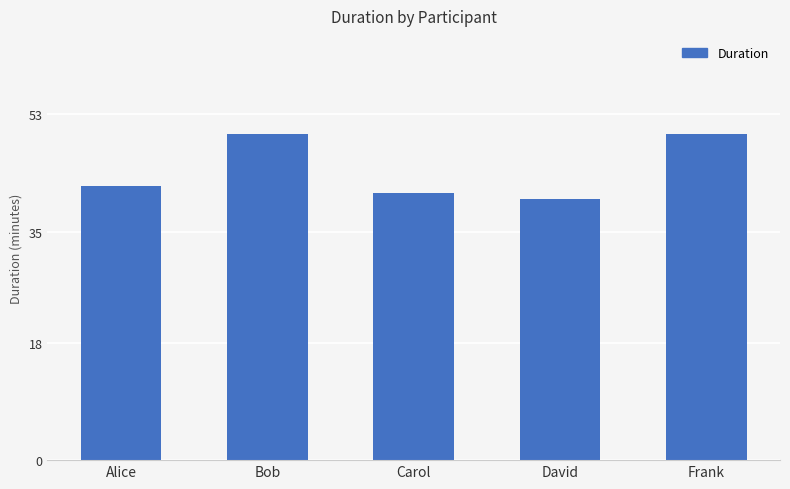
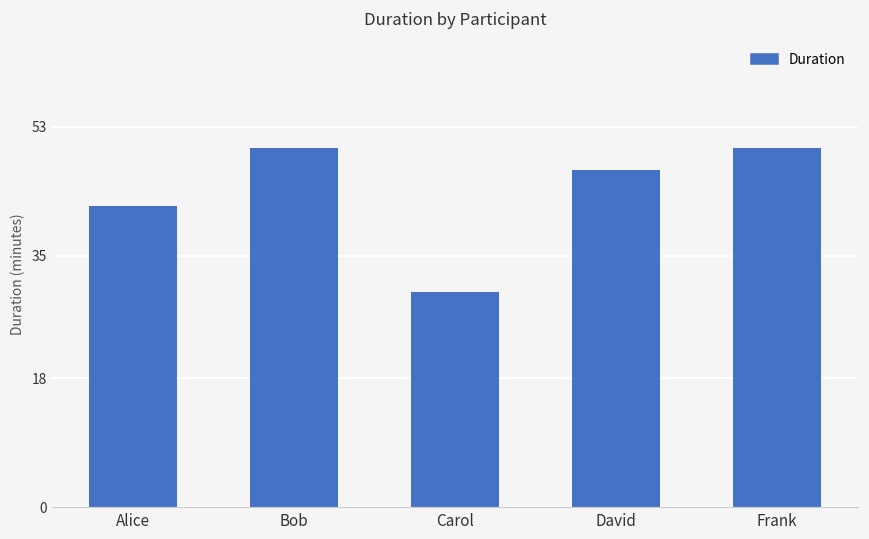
Carol: 41 -> 30
David: 40 -> 47
